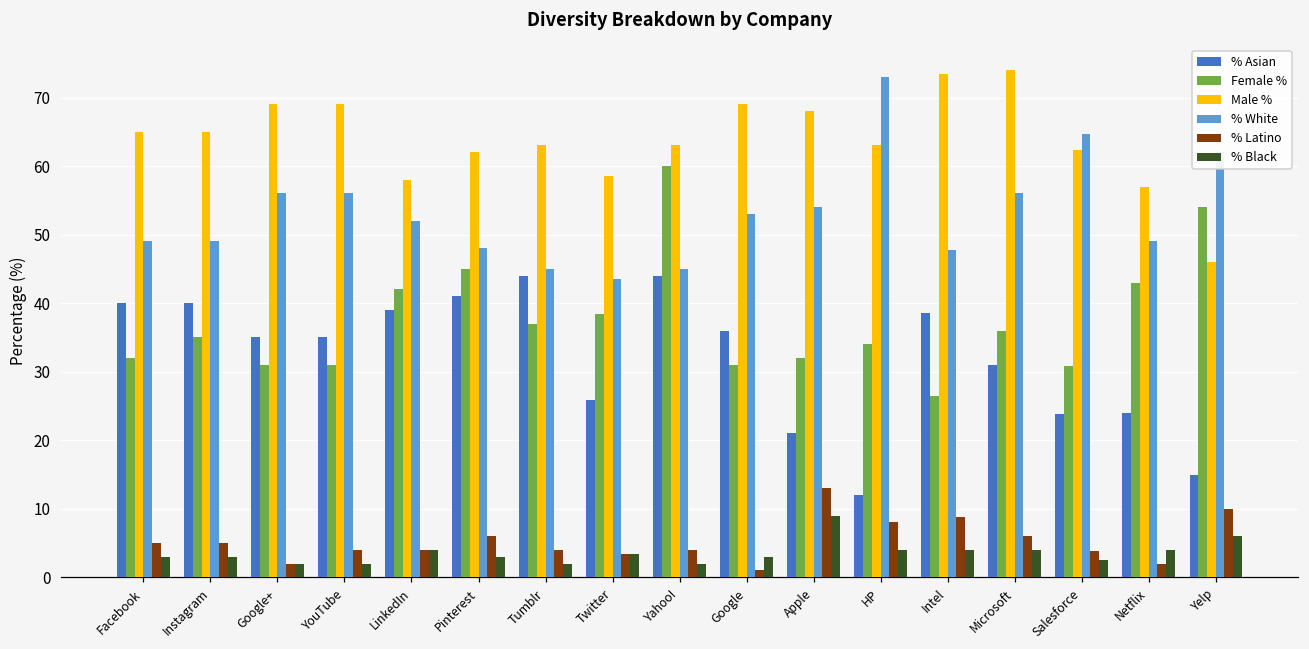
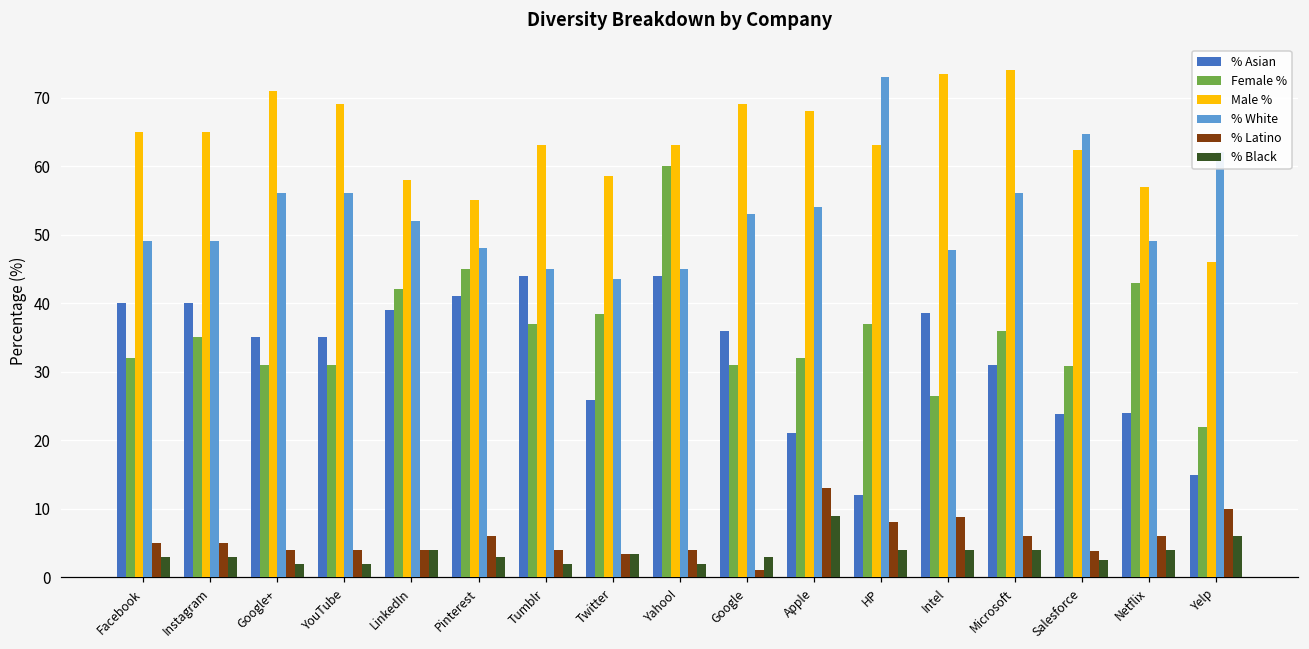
Male %, Google+: 69 -> 71
% Latino, Google+: 2 -> 4
Male %, Pinterest: 62 -> 55
Female %, HP: 34 -> 37
% Latino, Netflix: 2 -> 6
Female %, Yelp: 54 -> 22
